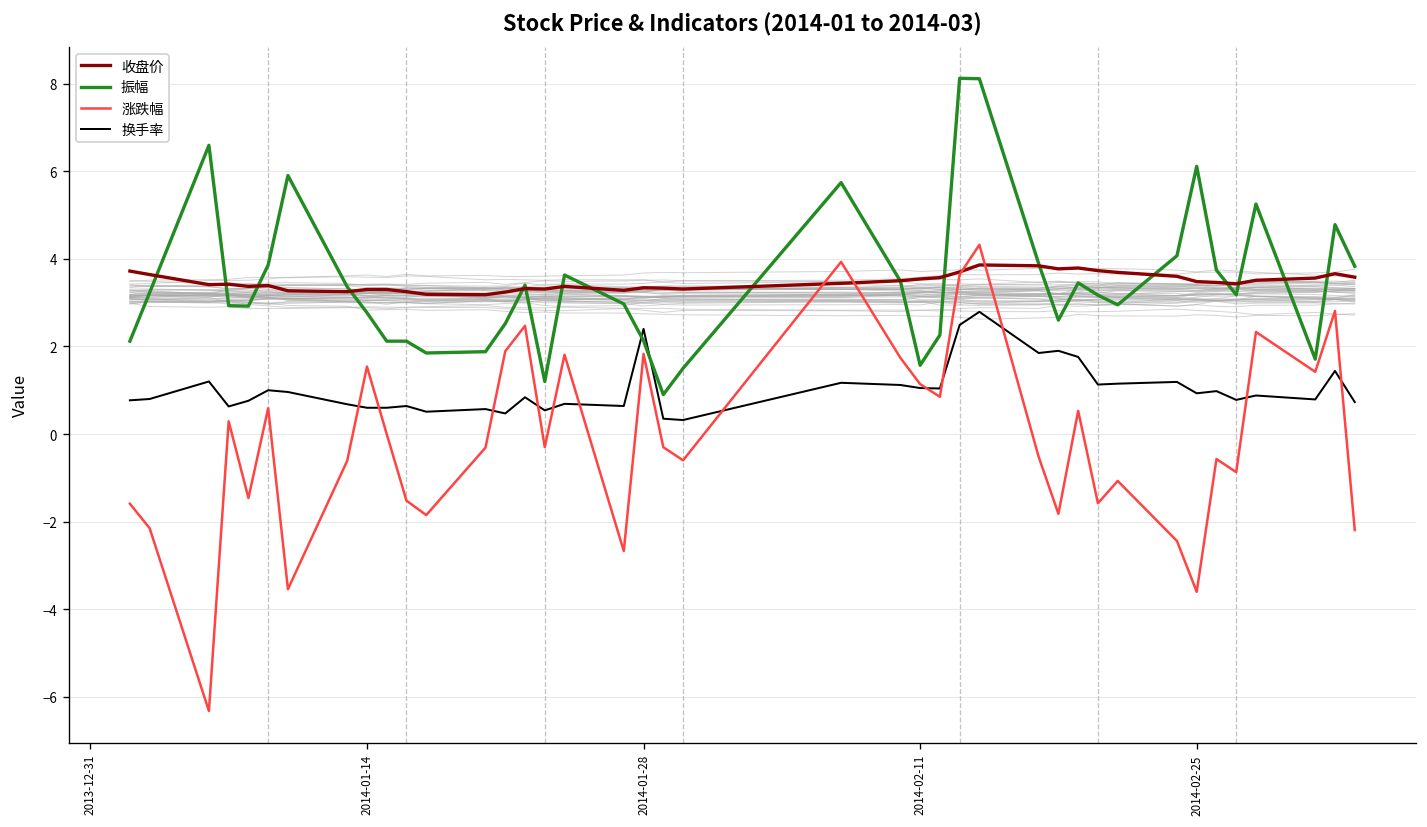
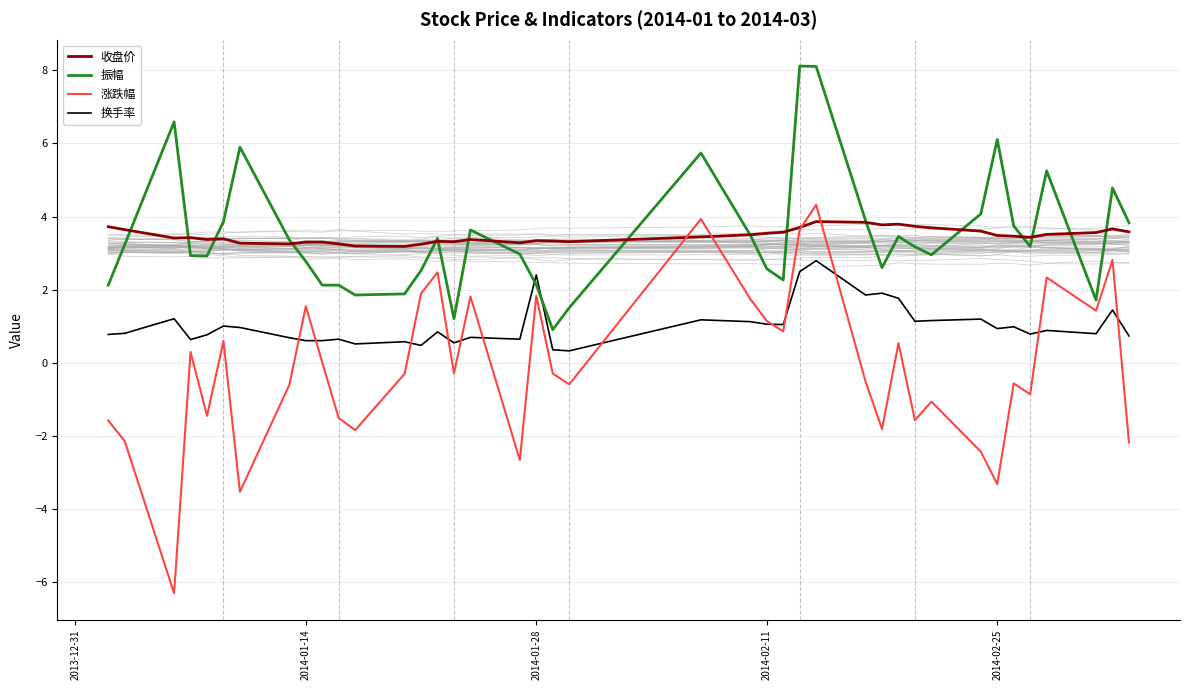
振幅, 2014-02-11: 1.6 -> 2.6
涨跌幅, 2014-02-25: -3.6 -> -3.3
